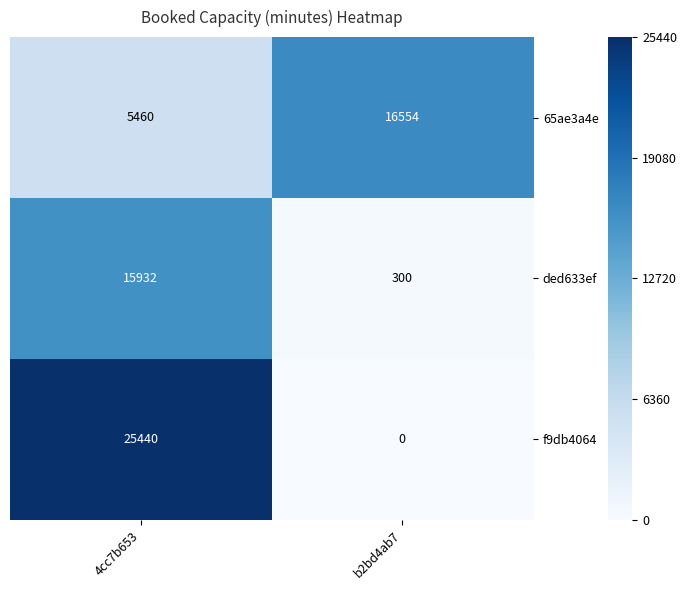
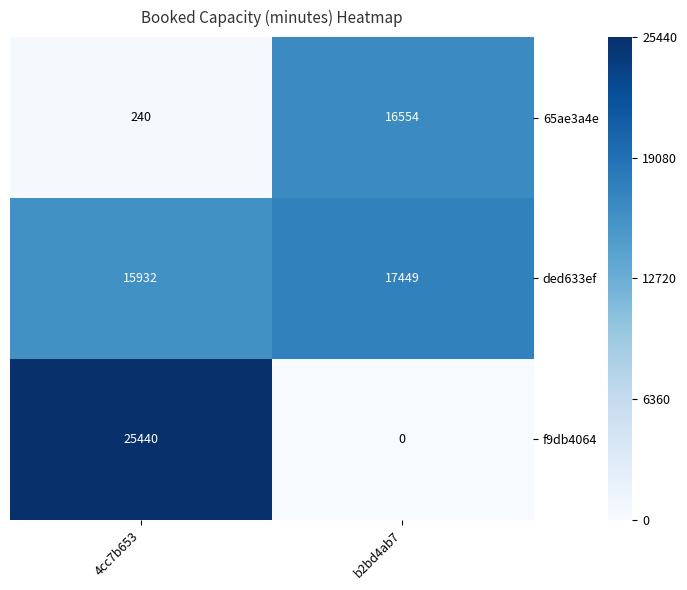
65ae3a4e, 4cc7b653: 5460 -> 240
ded633ef, b2bd4ab7: 300 -> 17449
